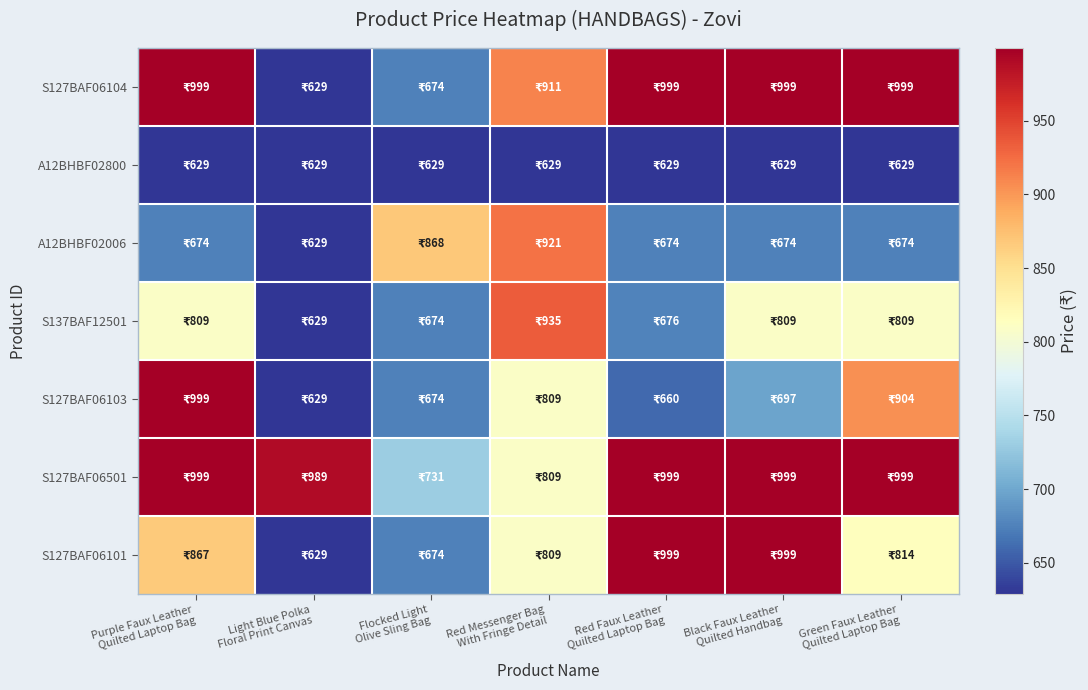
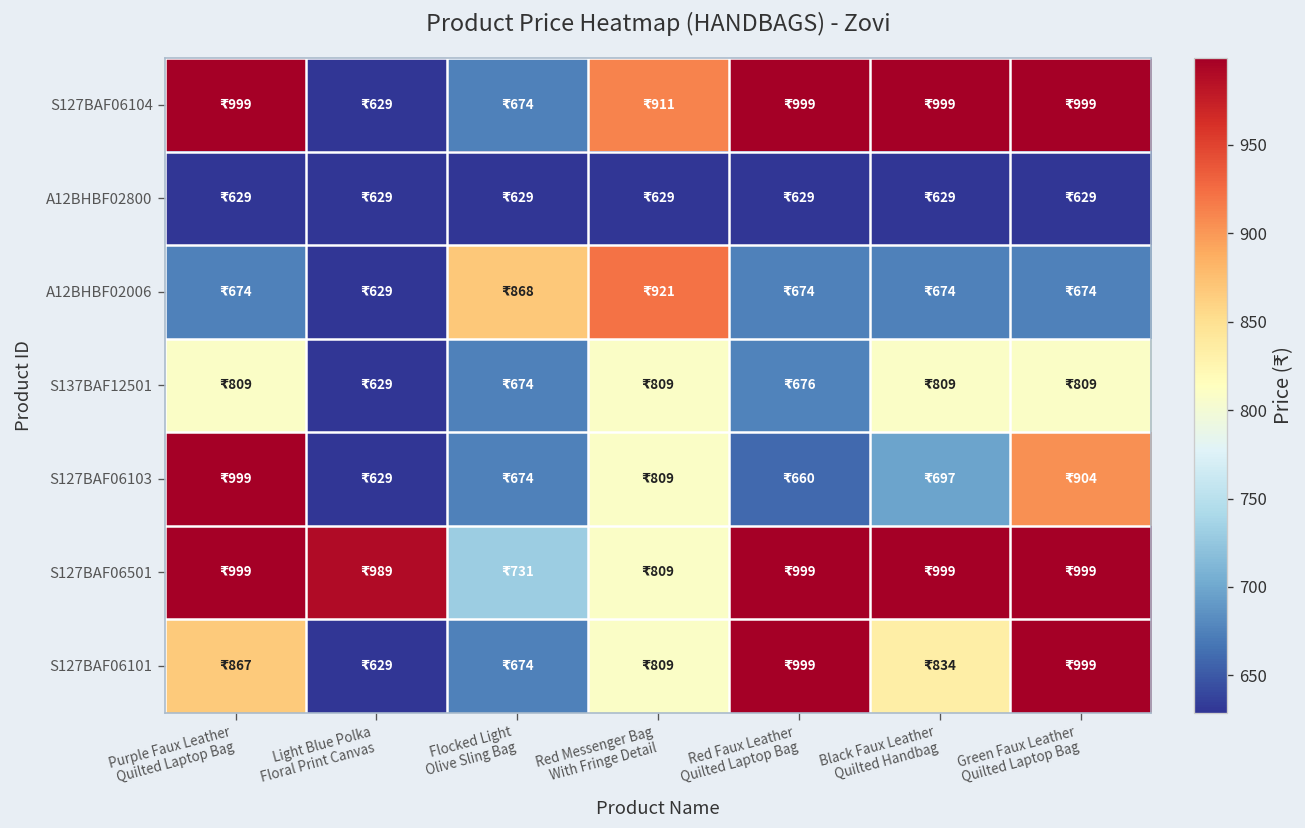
S137BAF12501, Red Messenger Bag With Fringe Detail: 935 -> 809
S127BAF06101, Black Faux Leather Quilted Handbag: 999 -> 834
S127BAF06101, Green Faux Leather Quilted Laptop Bag: 814 -> 999
